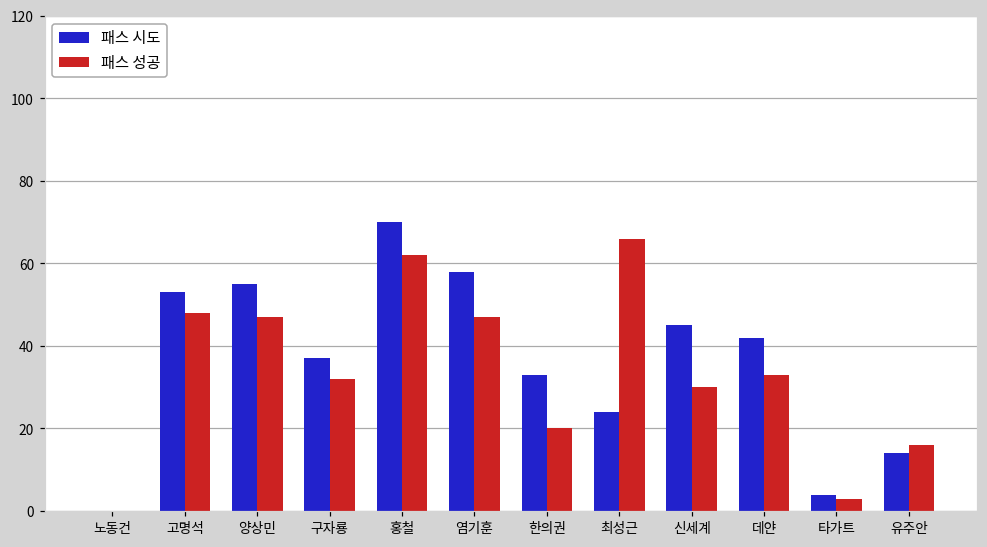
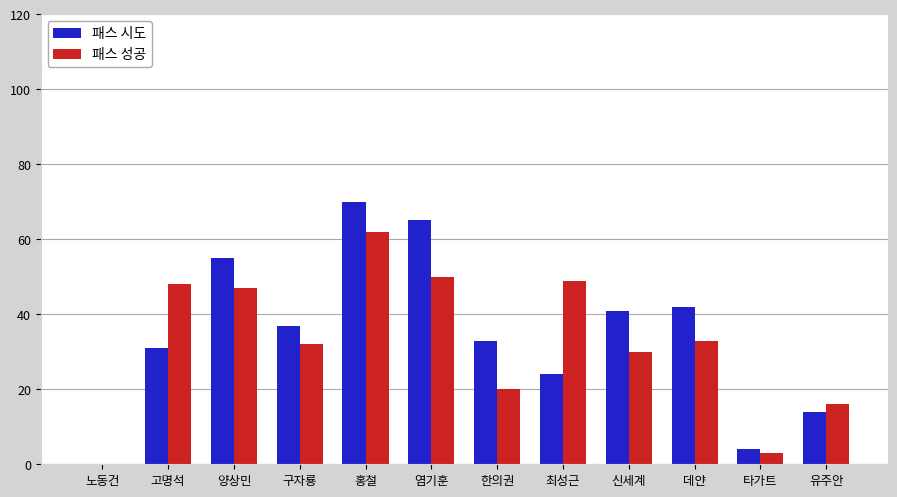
패스 시도, 고명석: 53 -> 31
패스 시도, 염기훈: 58 -> 65
패스 성공, 염기훈: 47 -> 50
패스 성공, 최성근: 66 -> 49
패스 시도, 신세계: 45 -> 41
